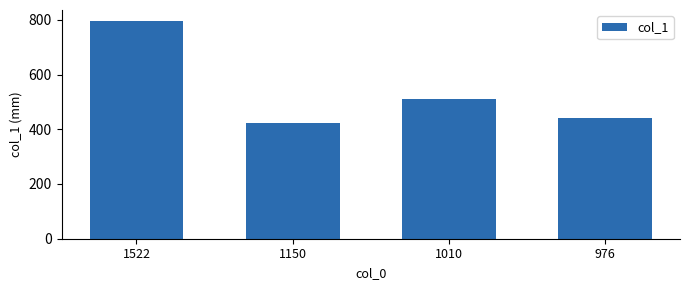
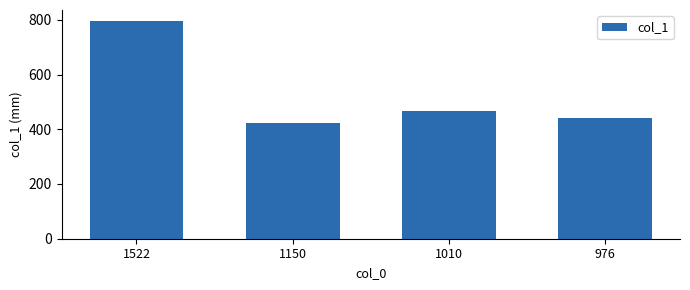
1010: 510 -> 470
